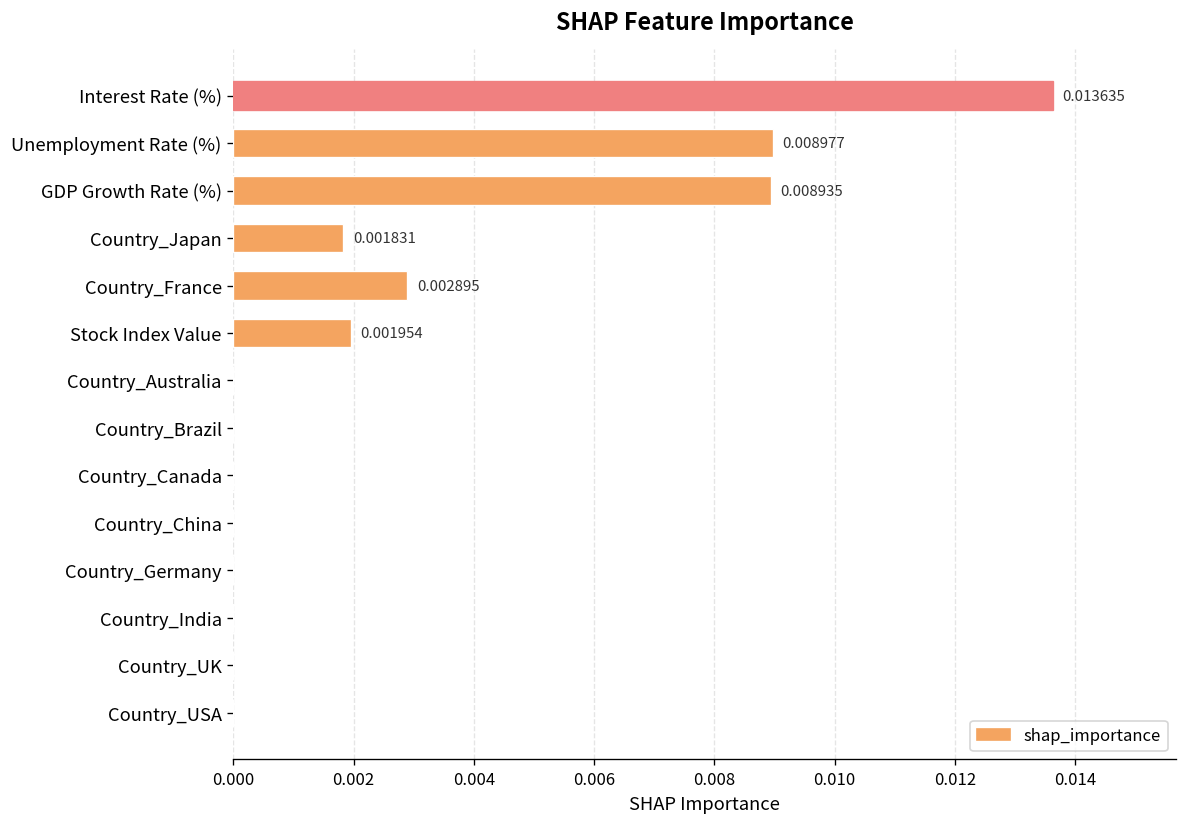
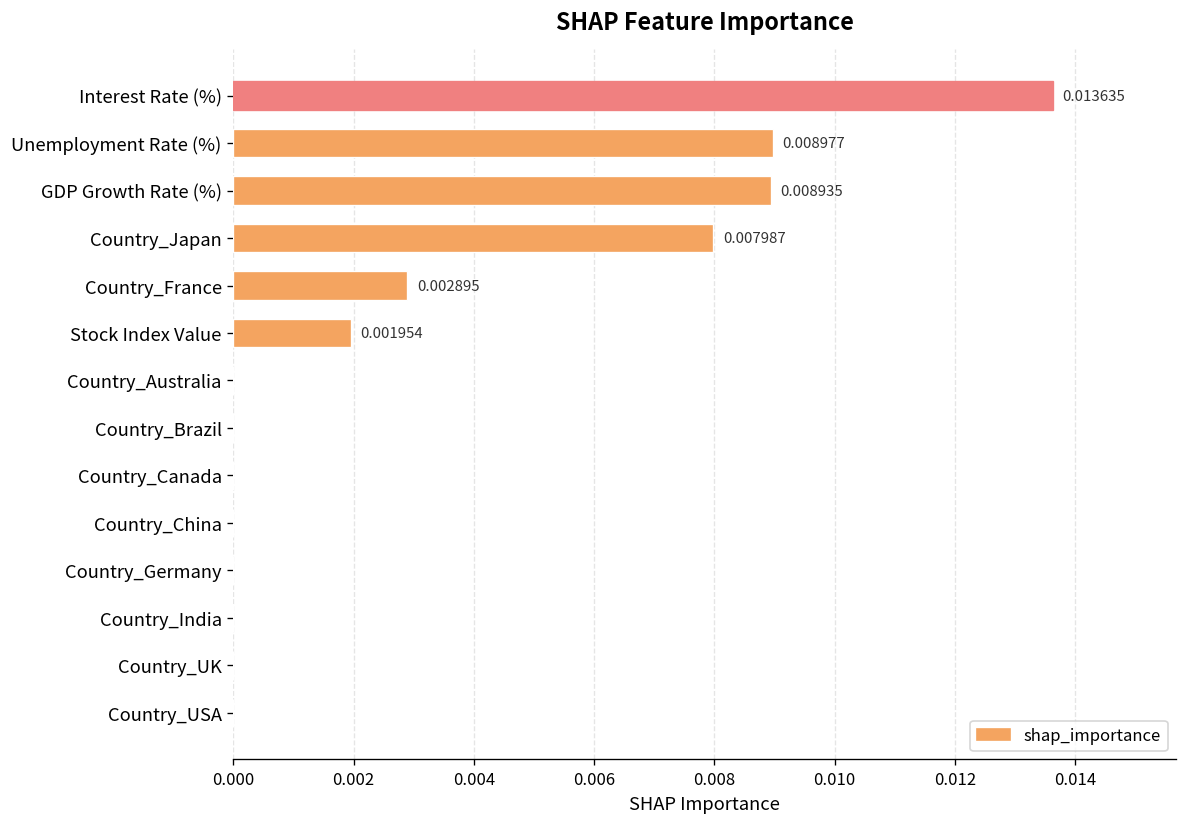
Country_Japan: 0.001831 -> 0.007987
